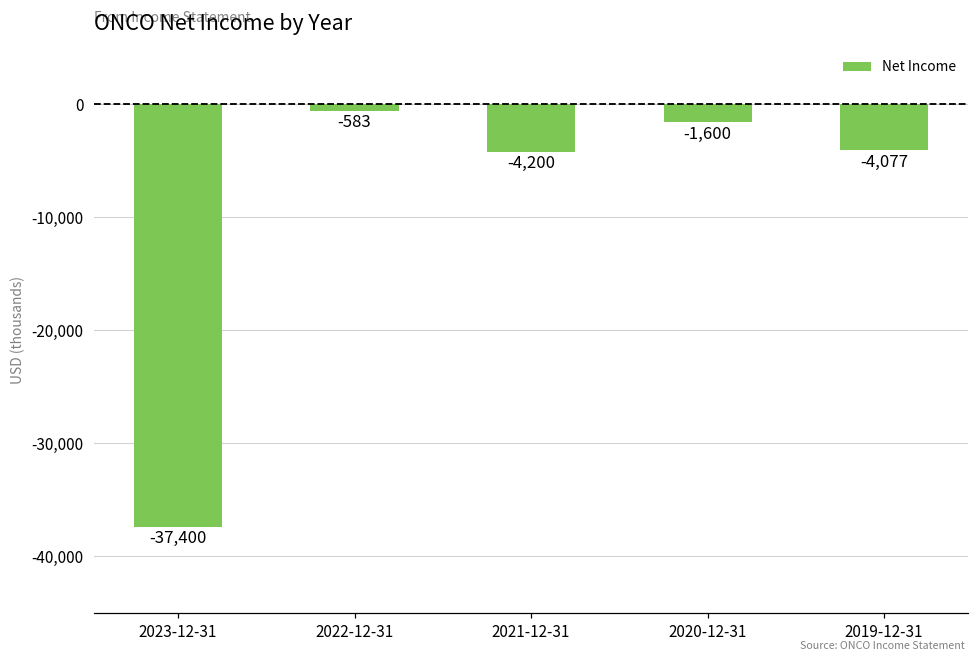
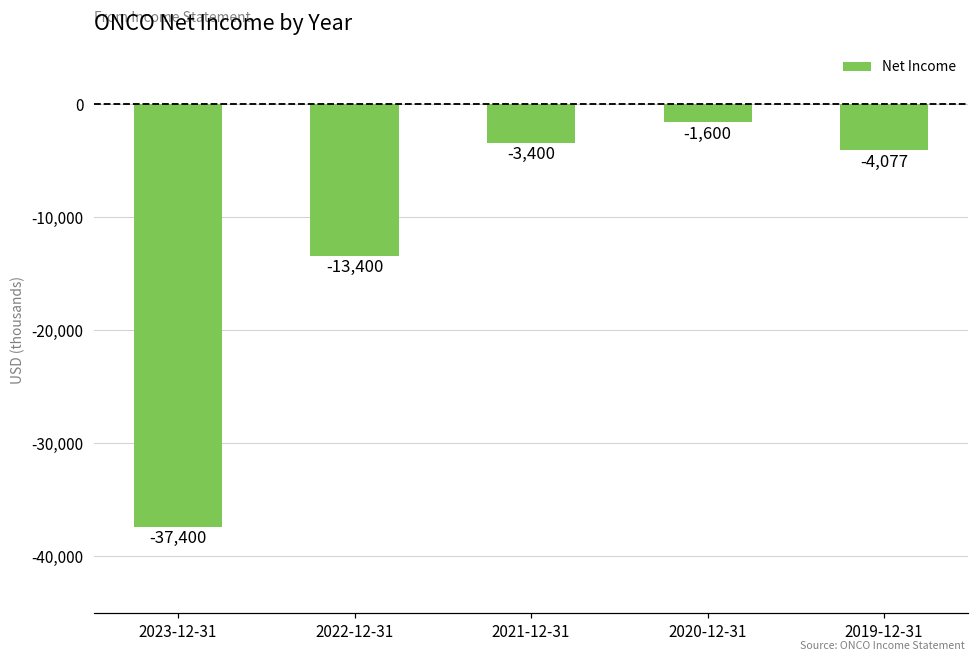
2022-12-31: -583 -> -13,400
2021-12-31: -4,200 -> -3,400
